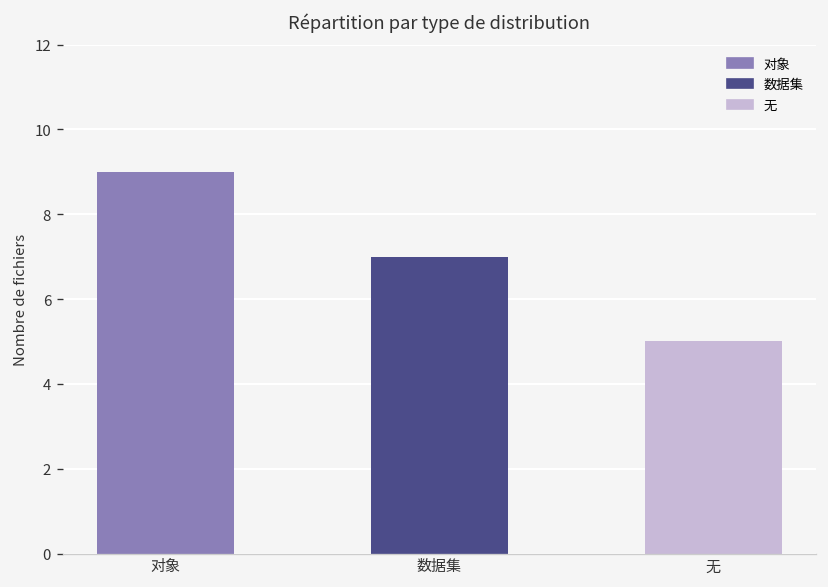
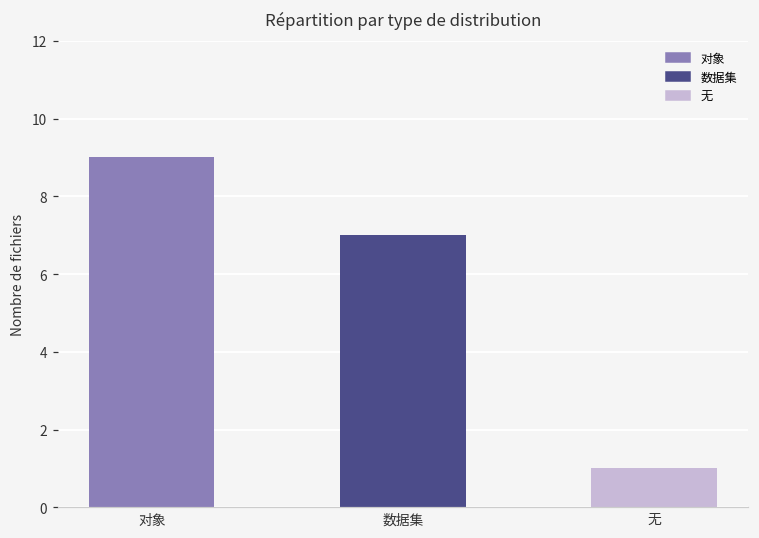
无: 5 -> 1
